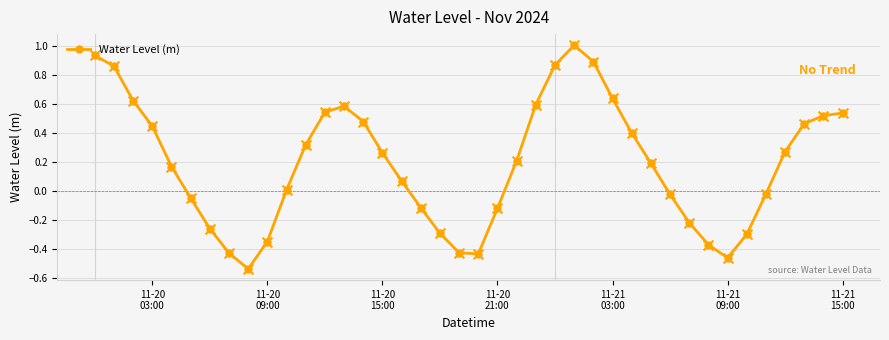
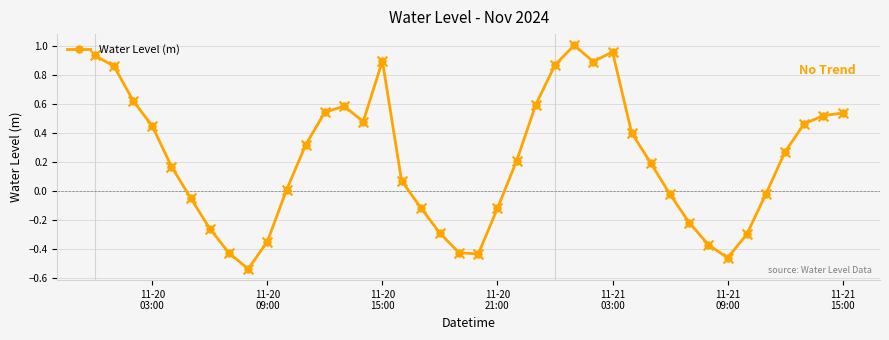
11-20 15:00: 0.26 -> 0.90
11-21 03:00: 0.64 -> 0.96
